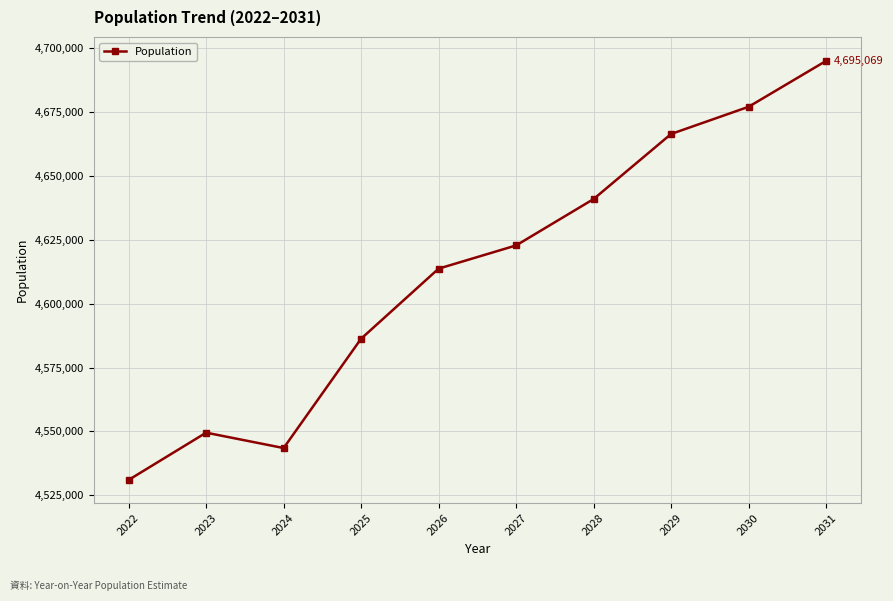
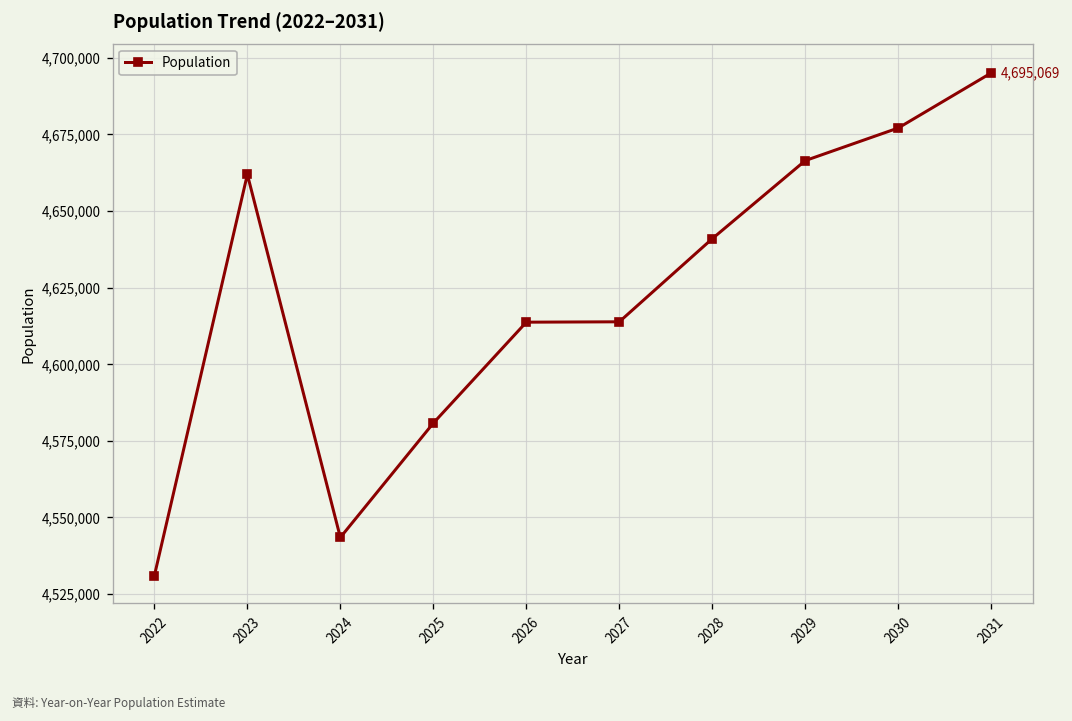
2023: 4,550,000 -> 4,662,000
2025: 4,586,000 -> 4,581,000
2027: 4,623,000 -> 4,614,000
